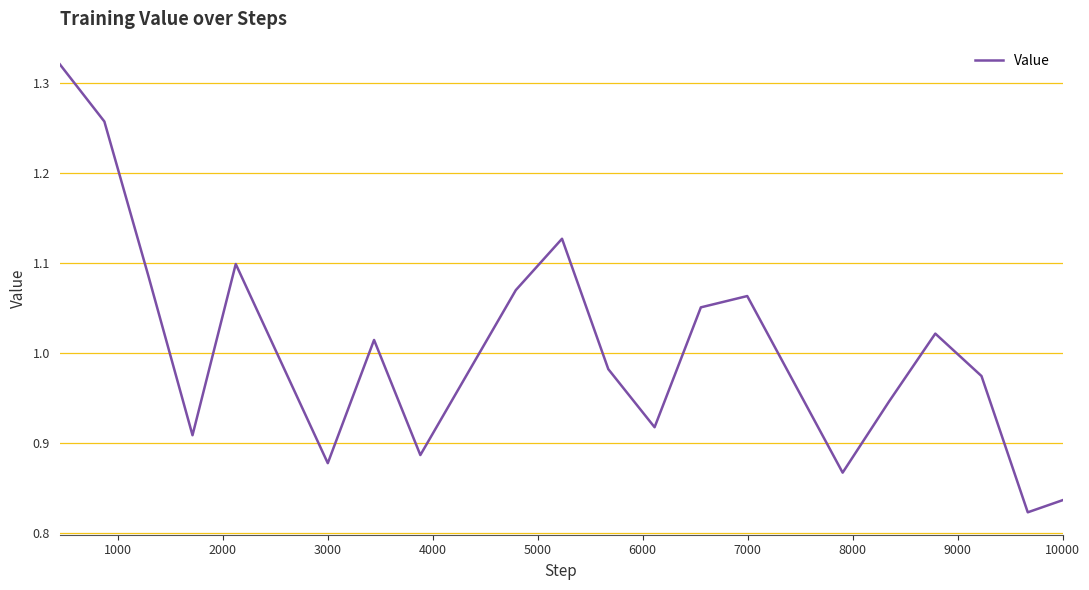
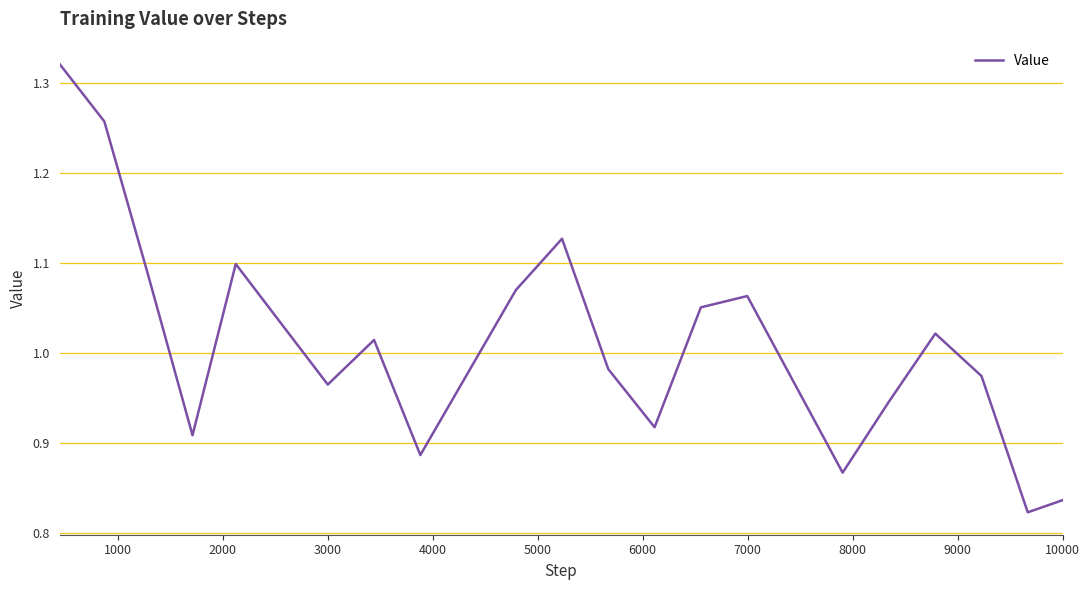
3000: 0.88 -> 0.97
